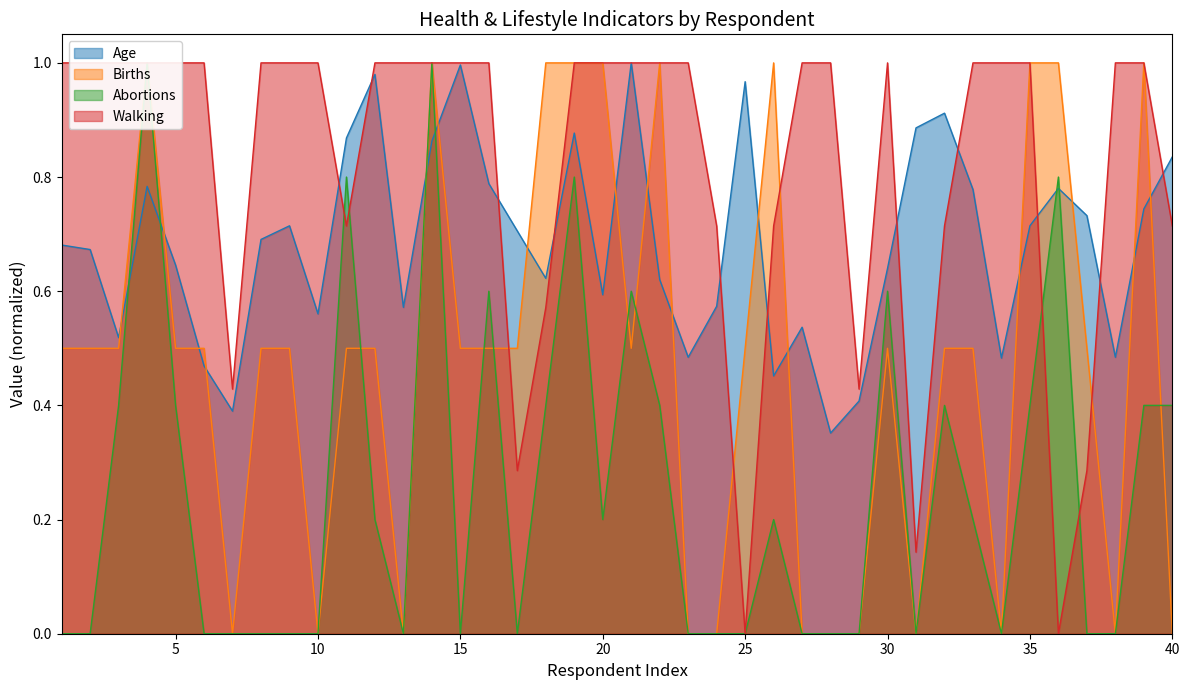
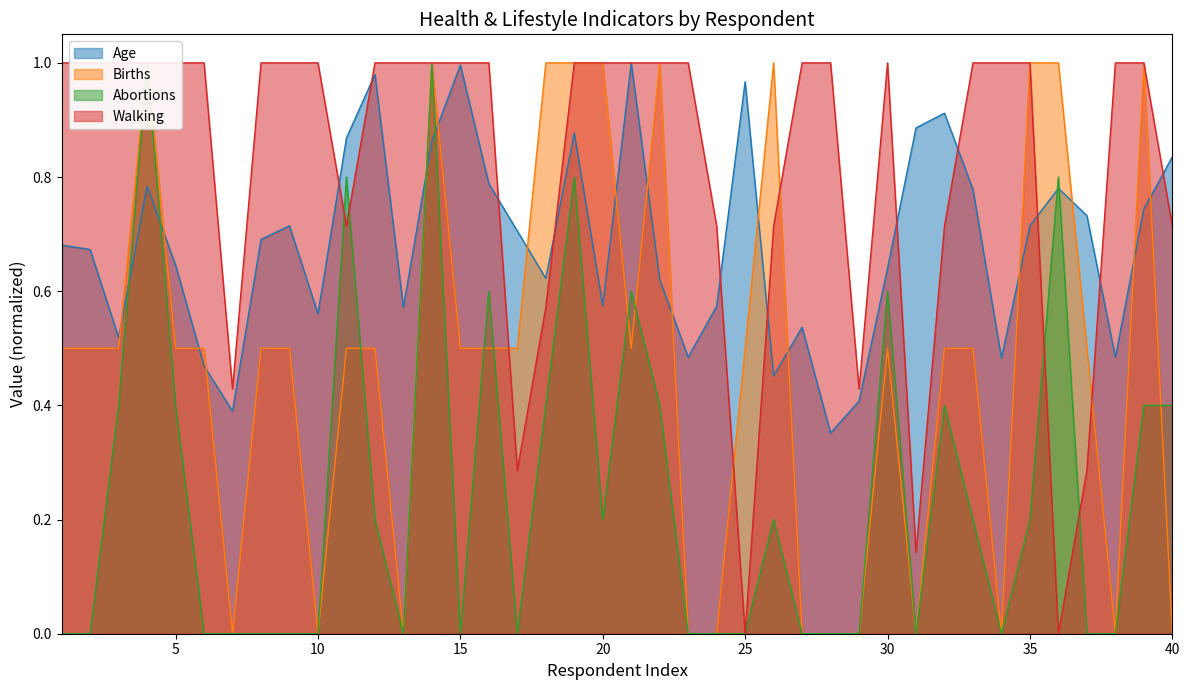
Age, 20: 0.59 -> 0.57
Abortions, 35: 0.40 -> 0.20
